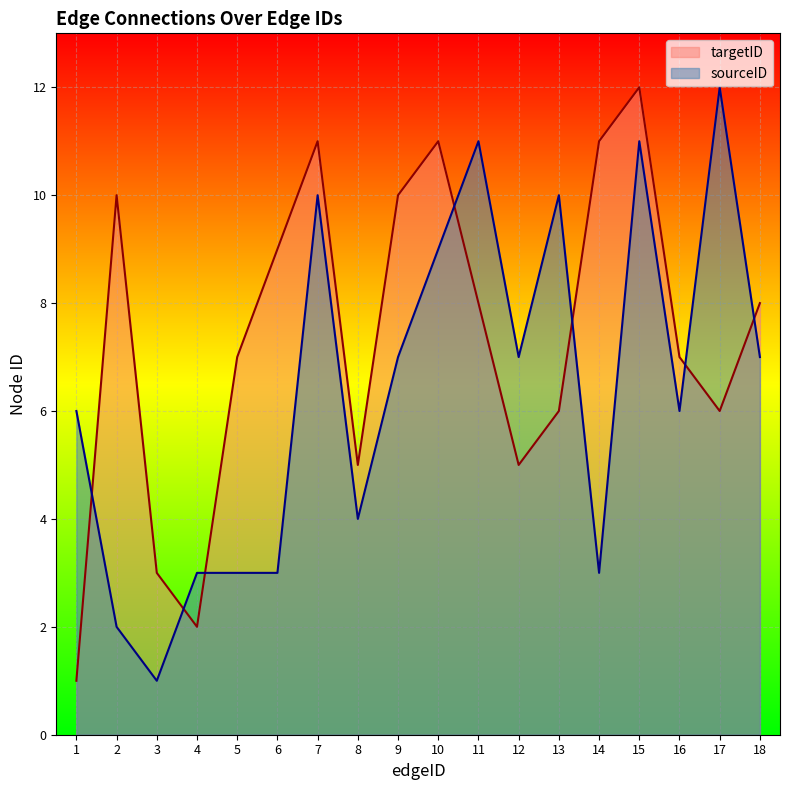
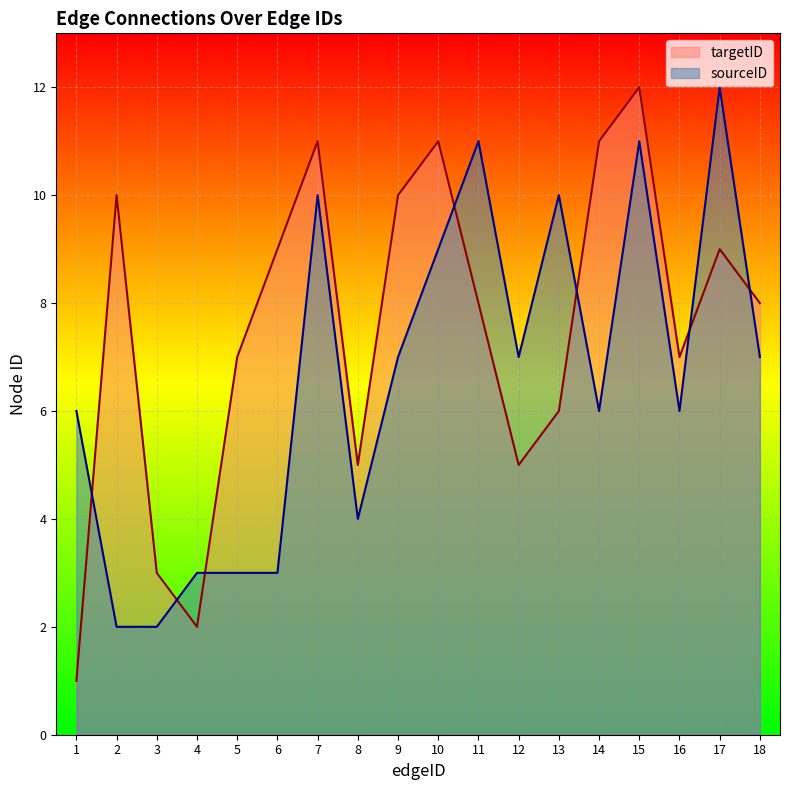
sourceID, 3: 1 -> 2
sourceID, 14: 3 -> 6
targetID, 17: 6 -> 9
